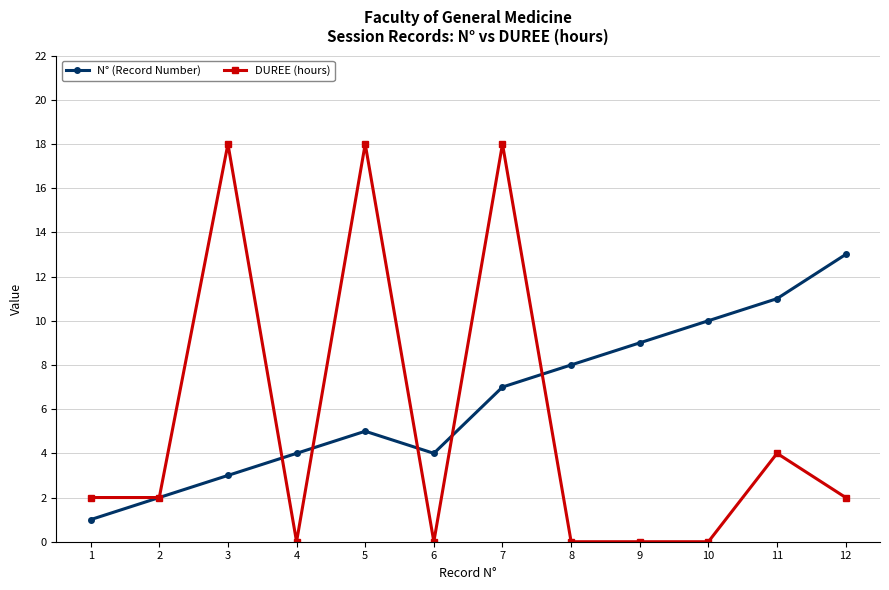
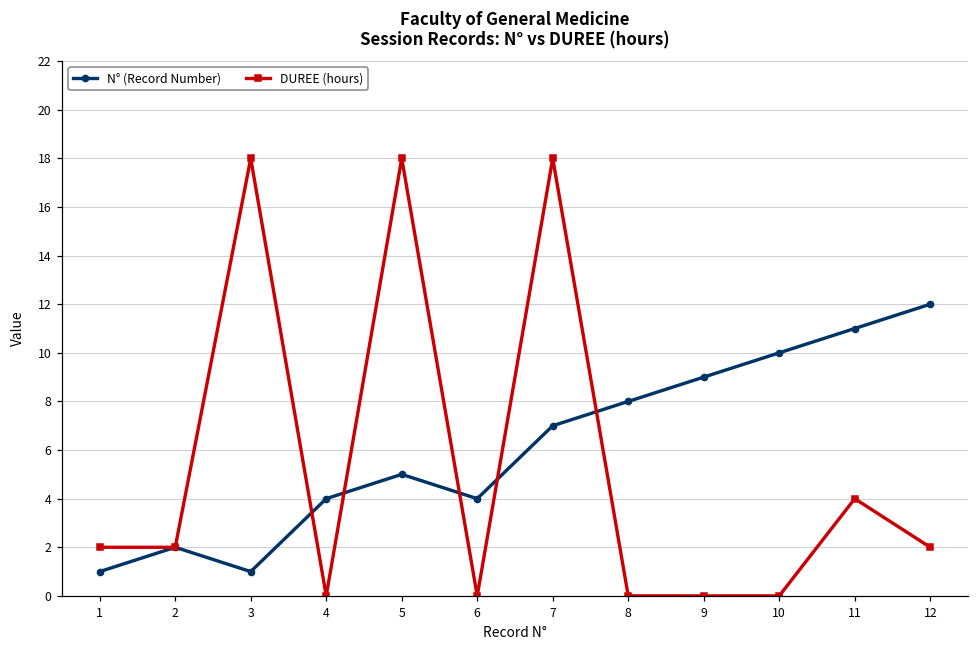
N° (Record Number), 3: 3 -> 1
N° (Record Number), 12: 13 -> 12
